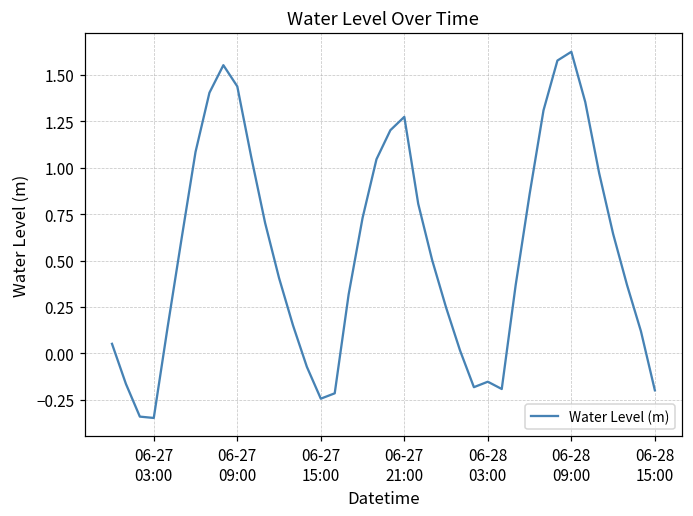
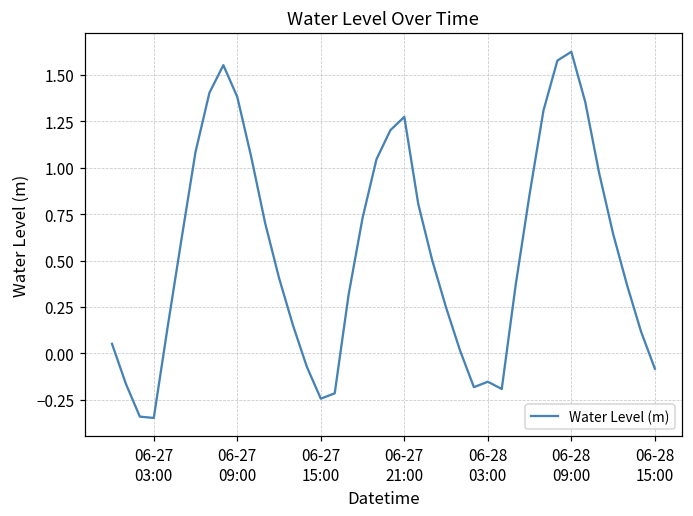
06-27 09:00: 1.44 -> 1.38
06-28 15:00: -0.20 -> -0.08
